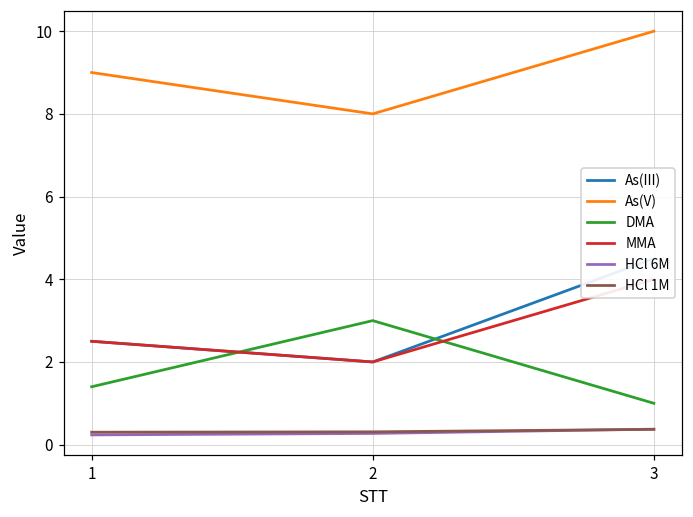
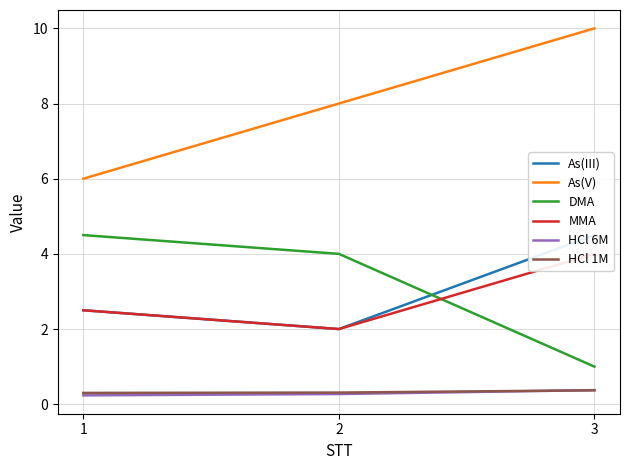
As(V), 1: 9 -> 6
DMA, 1: 1.4 -> 4.5
DMA, 2: 3 -> 4
